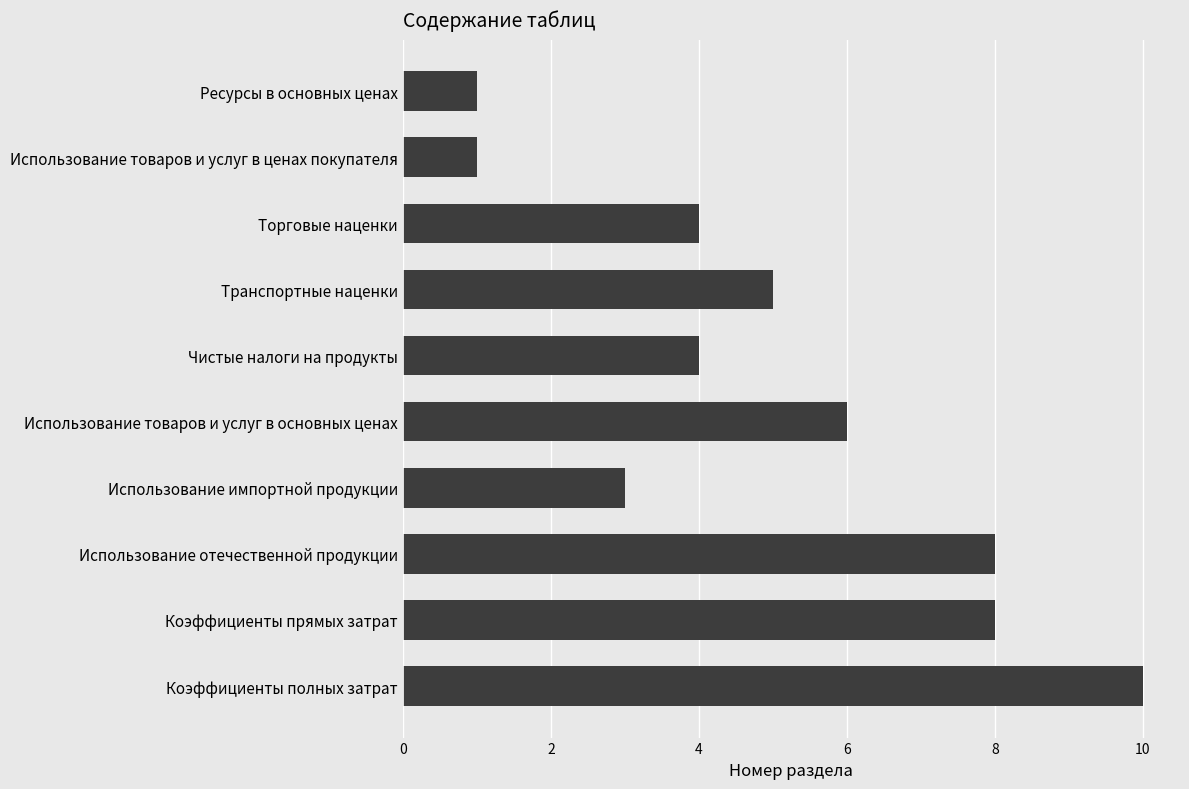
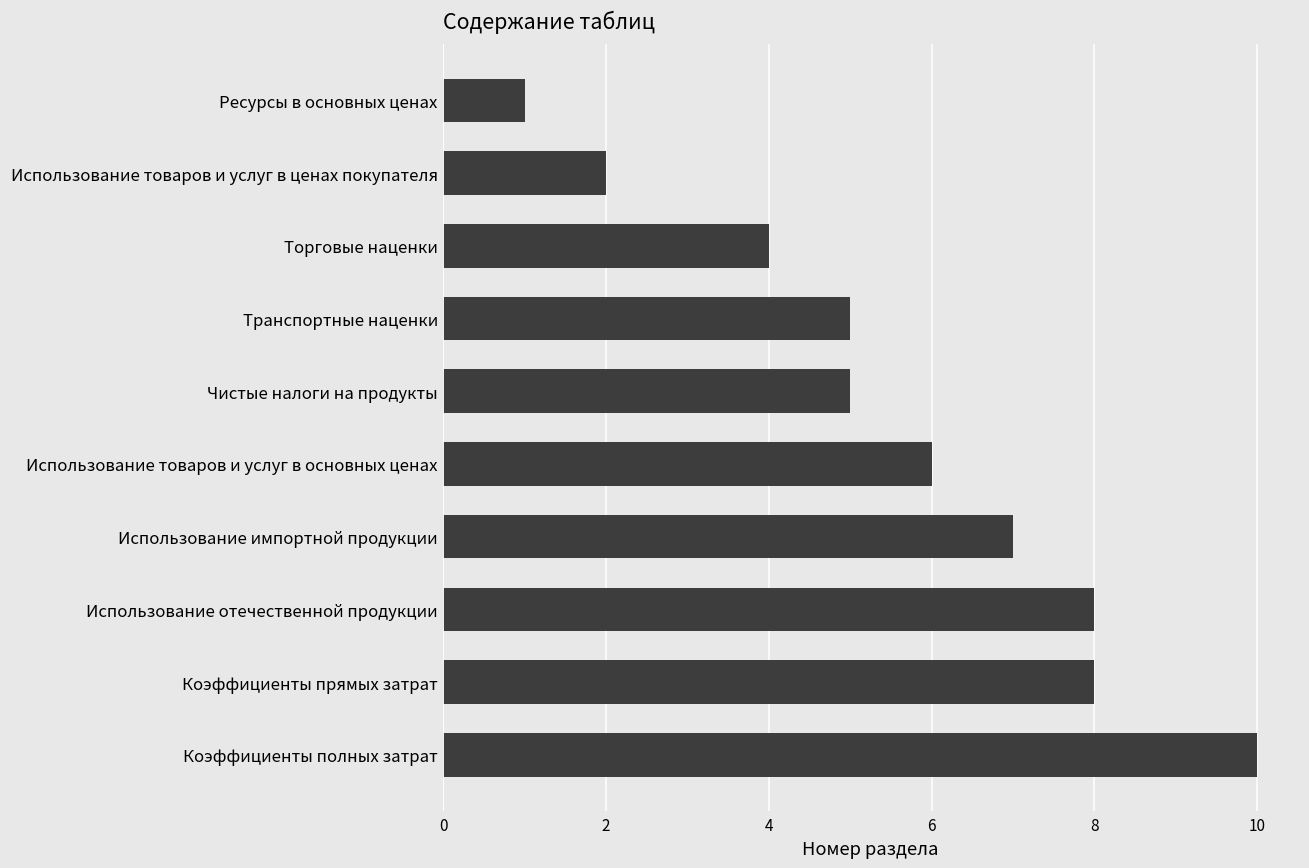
Использование товаров и услуг в ценах покупателя: 1 -> 2
Чистые налоги на продукты: 4 -> 5
Использование импортной продукции: 3 -> 7
